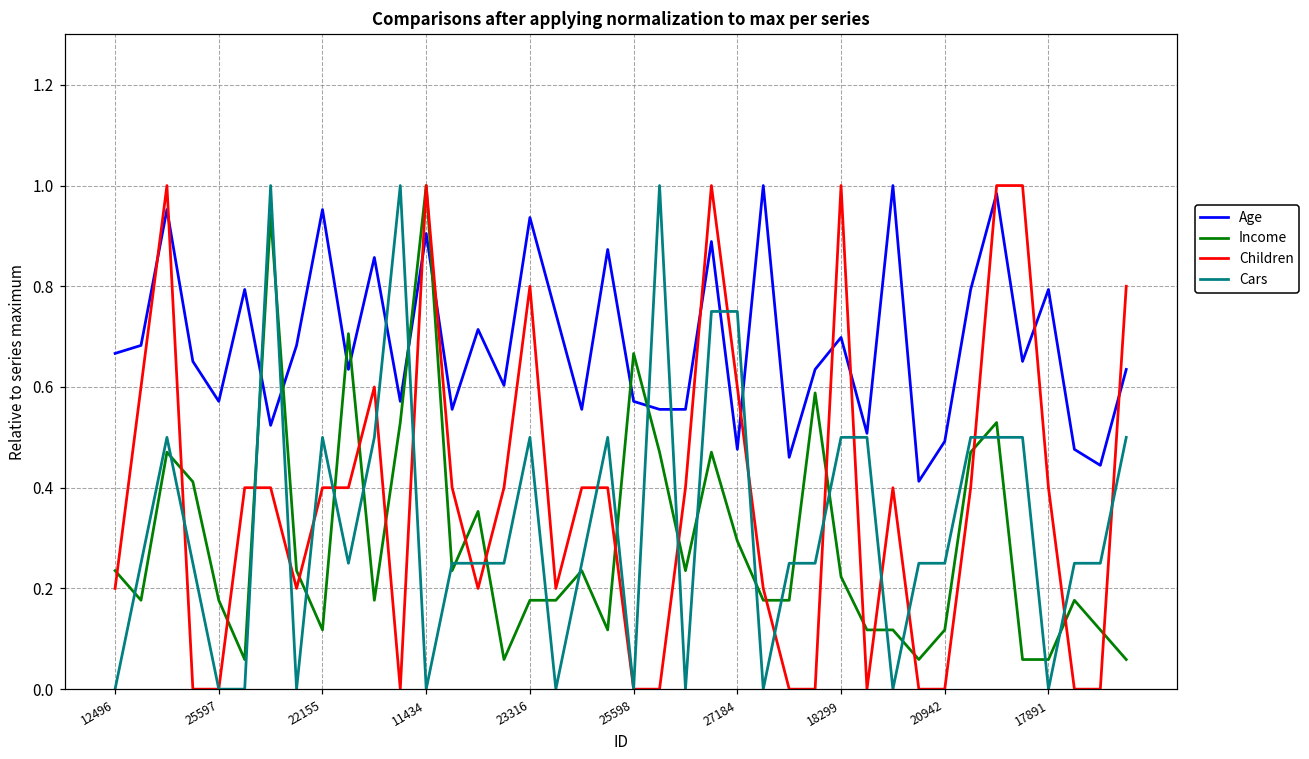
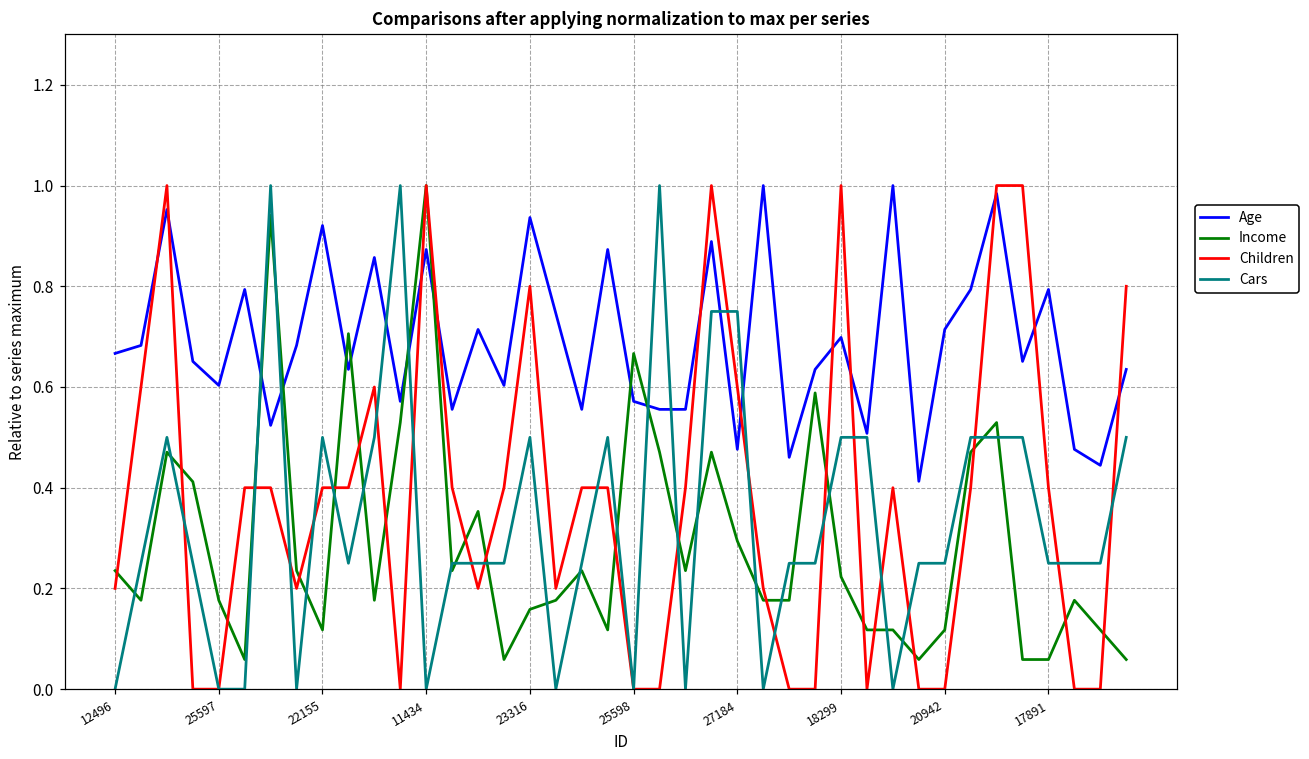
Age, 25597: 0.57 -> 0.60
Age, 22155: 0.95 -> 0.92
Age, 11434: 0.90 -> 0.87
Income, 23316: 0.18 -> 0.16
Age, 20942: 0.49 -> 0.71
Cars, 17891: 0.00 -> 0.25
